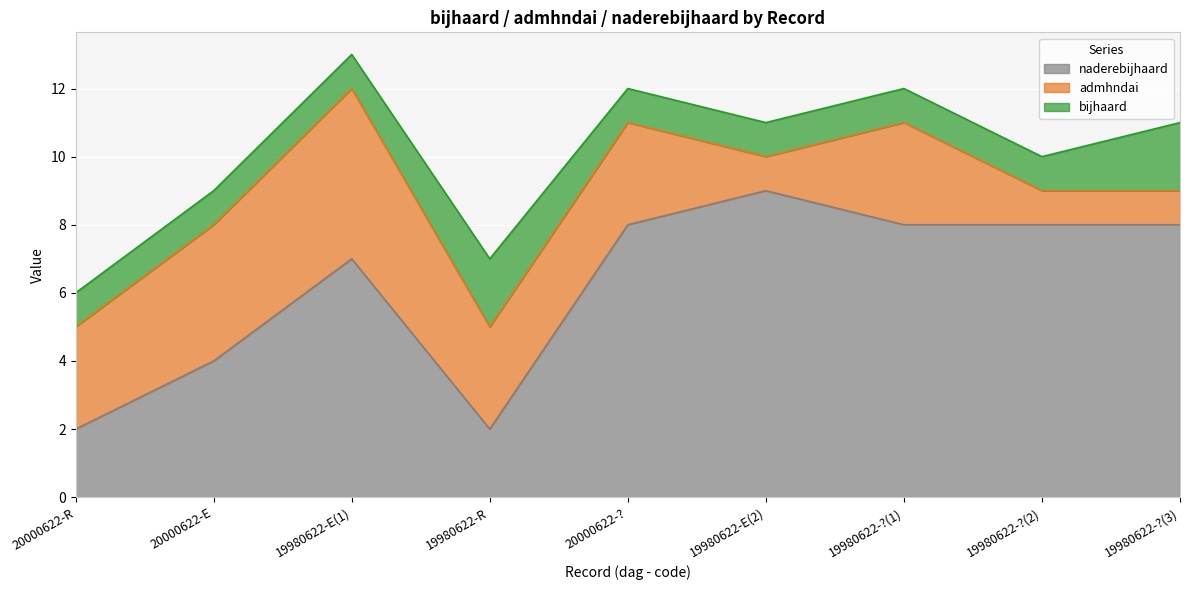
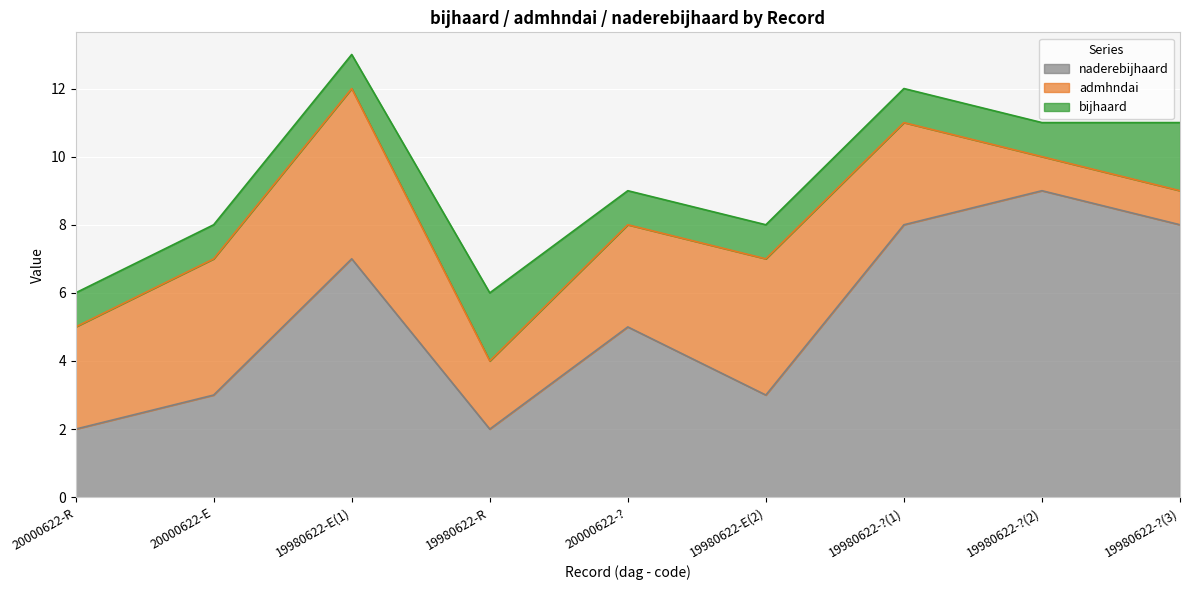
naderebijhaard, 20000622-E: 4 -> 3
admhndai, 19980622-R: 3 -> 2
naderebijhaard, 20000622-?: 8 -> 5
naderebijhaard, 19980622-E(2): 9 -> 3
admhndai, 19980622-E(2): 1 -> 4
naderebijhaard, 19980622-?(2): 8 -> 9
